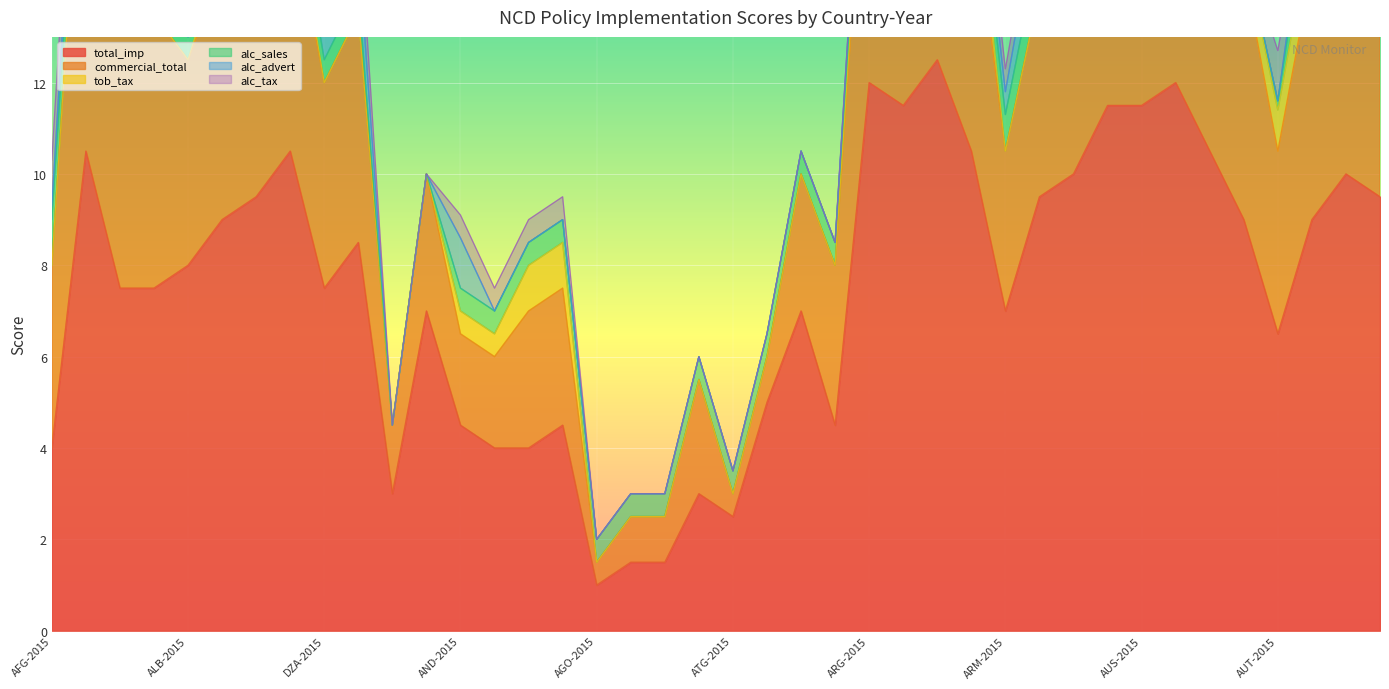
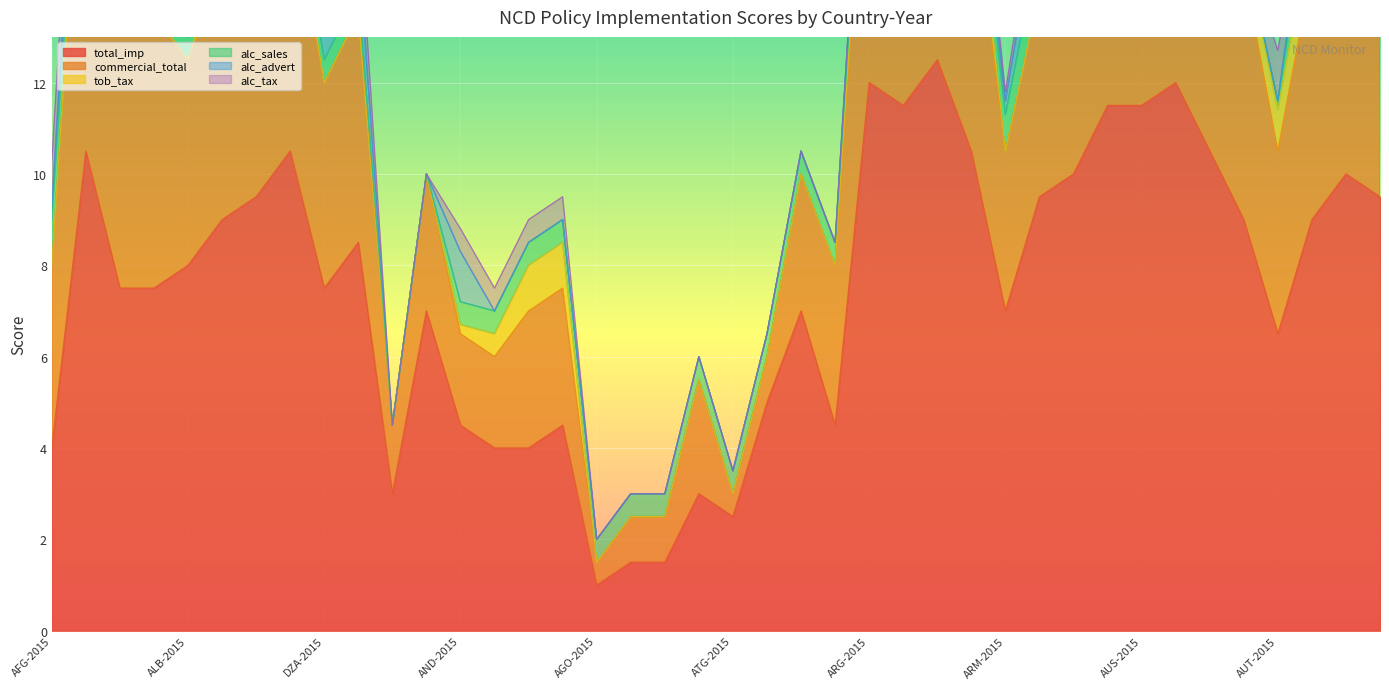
tob_tax, AND-2015: 0.5 -> 0.2
alc_advert, ARM-2015: 0.5 -> 0.3
alc_tax, ARM-2015: 0.5 -> 0.2
